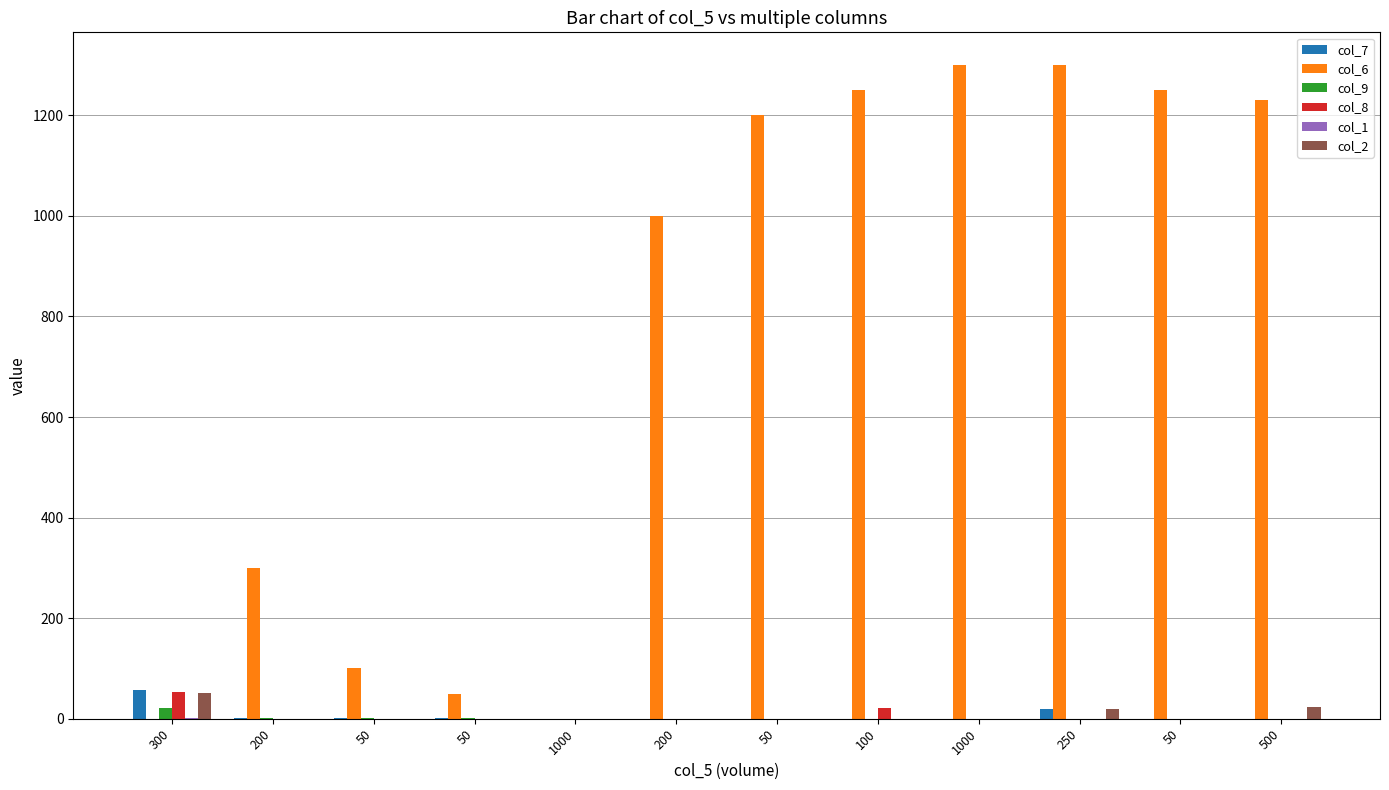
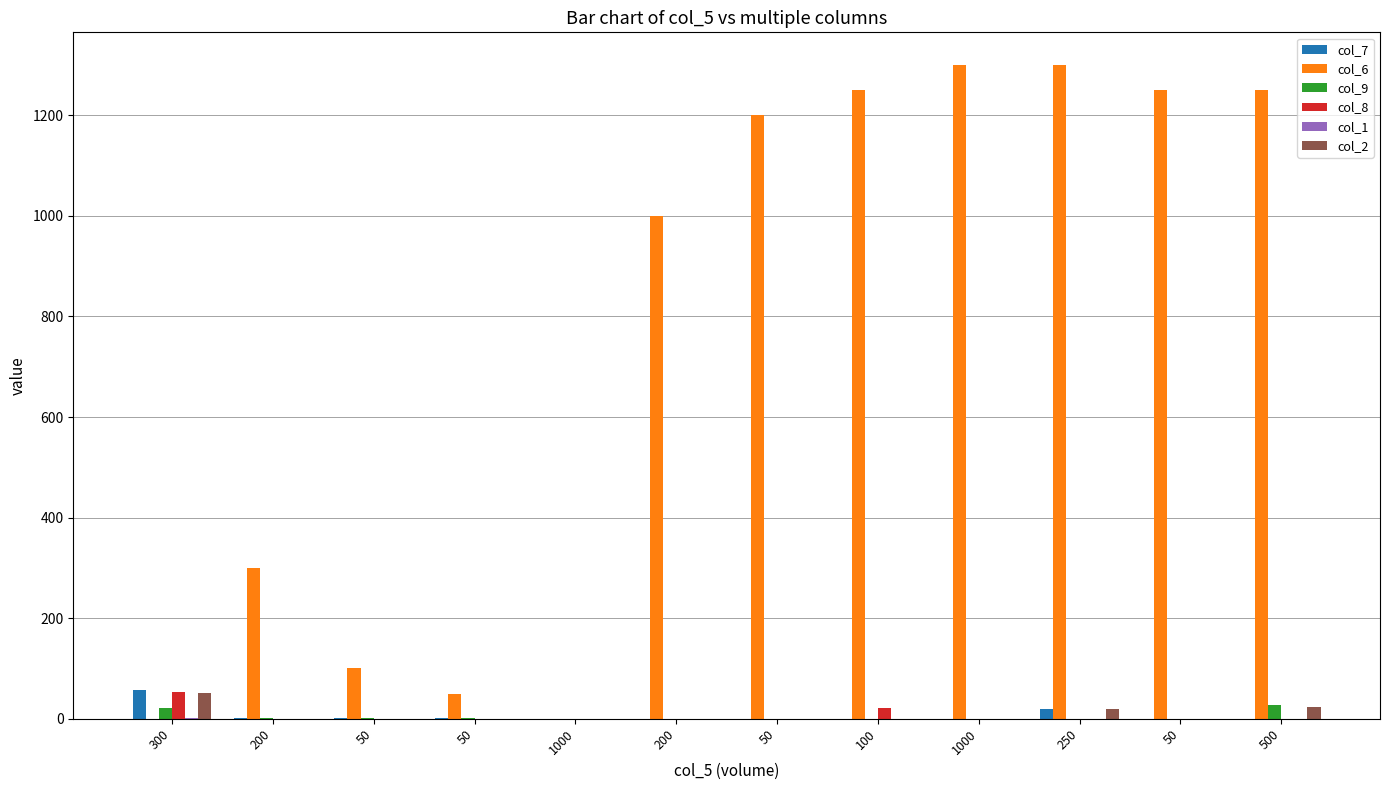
col_6, 500: 1230 -> 1250
col_9, 500: 0 -> 30
